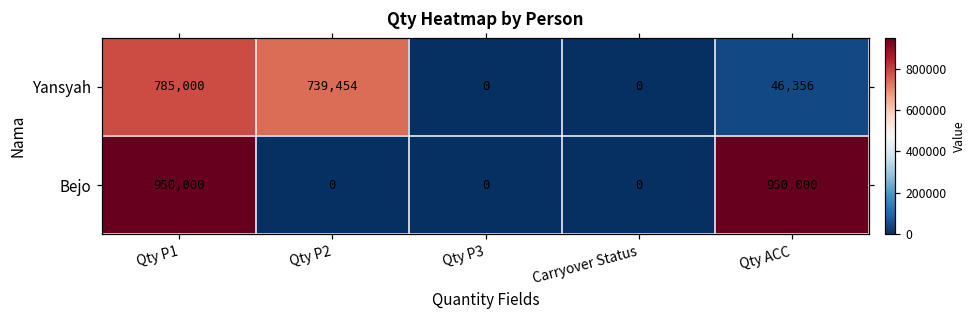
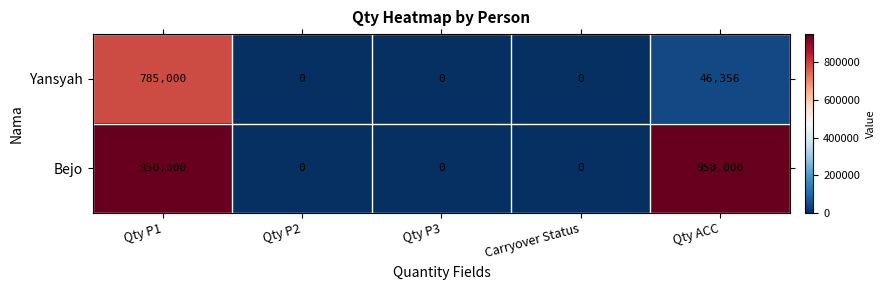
Yansyah, Qty P2: 739,454 -> 0
